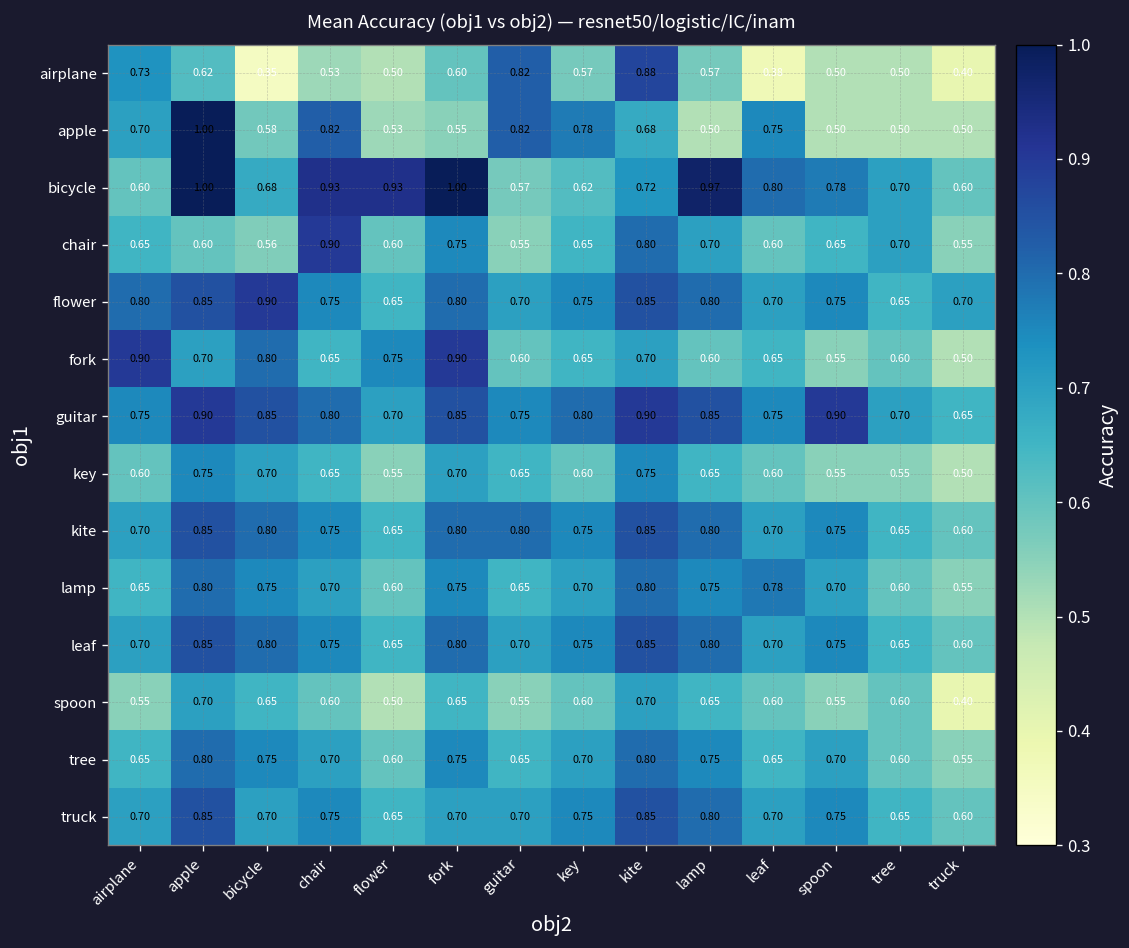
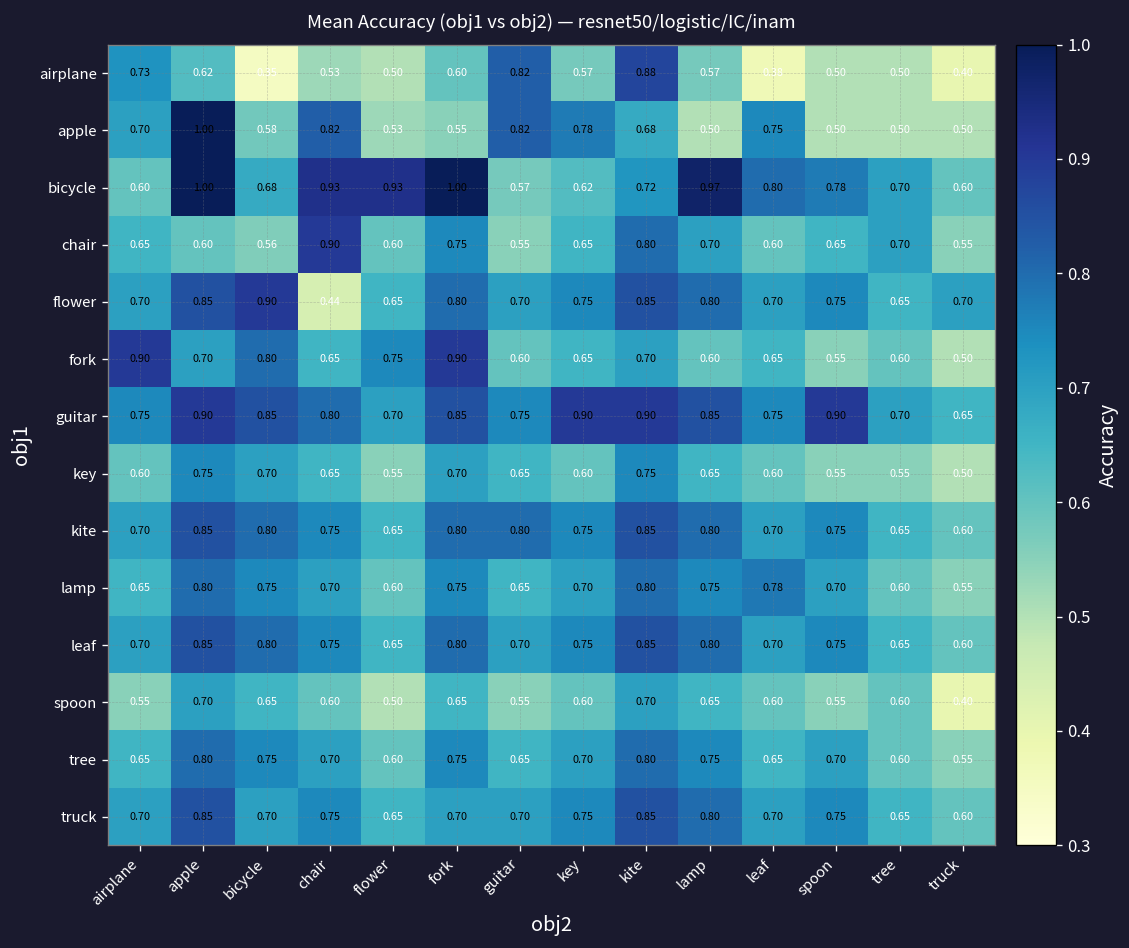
flower, airplane: 0.80 -> 0.70
flower, chair: 0.75 -> 0.44
guitar, key: 0.80 -> 0.90
